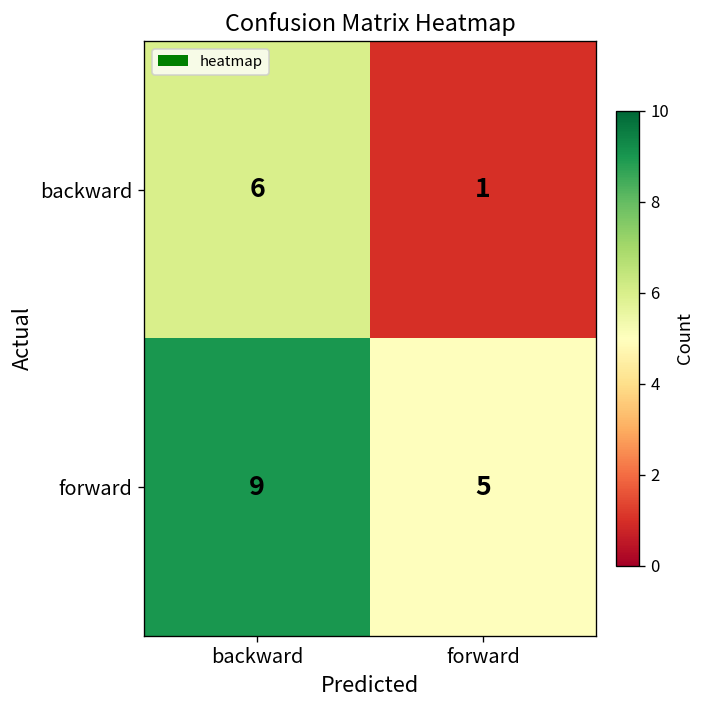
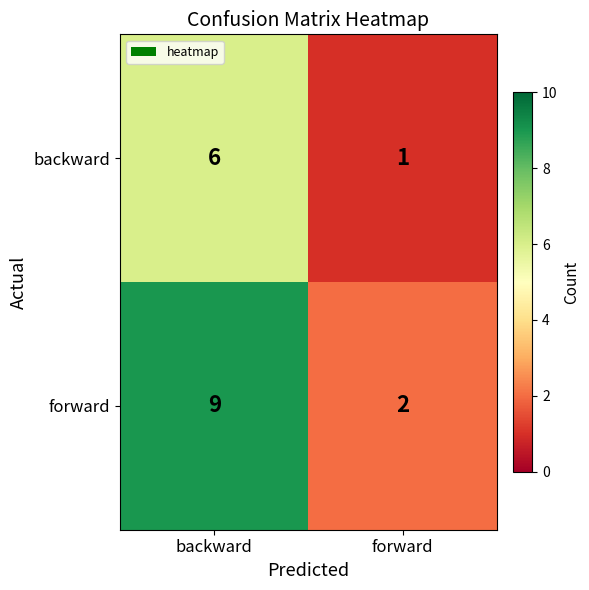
forward, forward: 5 -> 2
